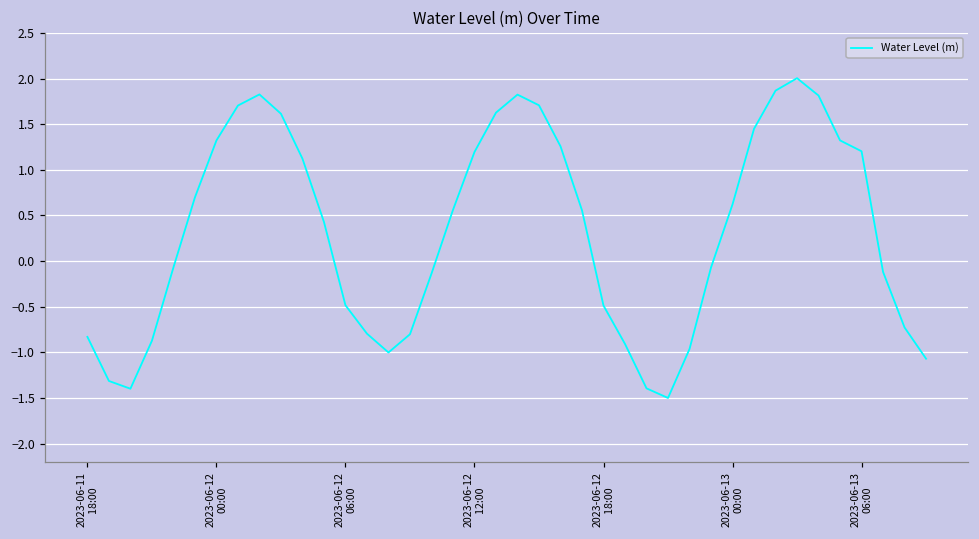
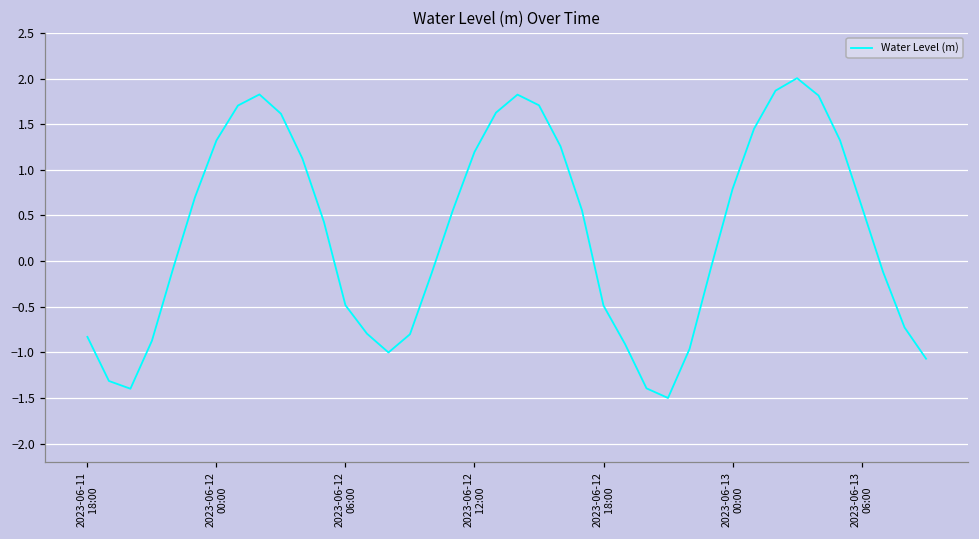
2023-06-13 00:00: 0.6 -> 0.8
2023-06-13 06:00: 1.2 -> 0.6
